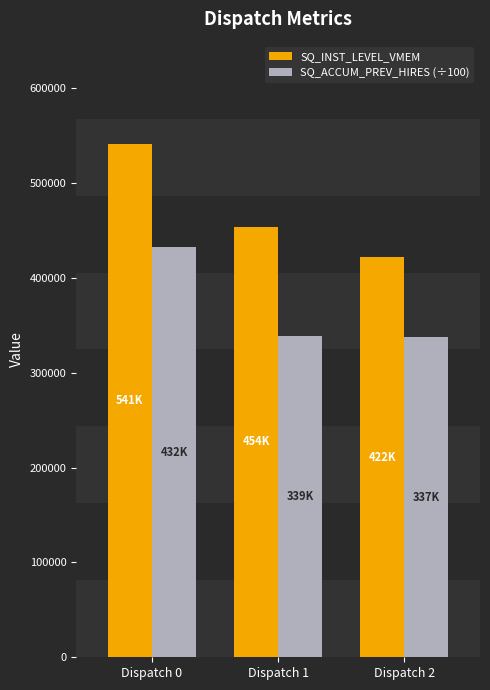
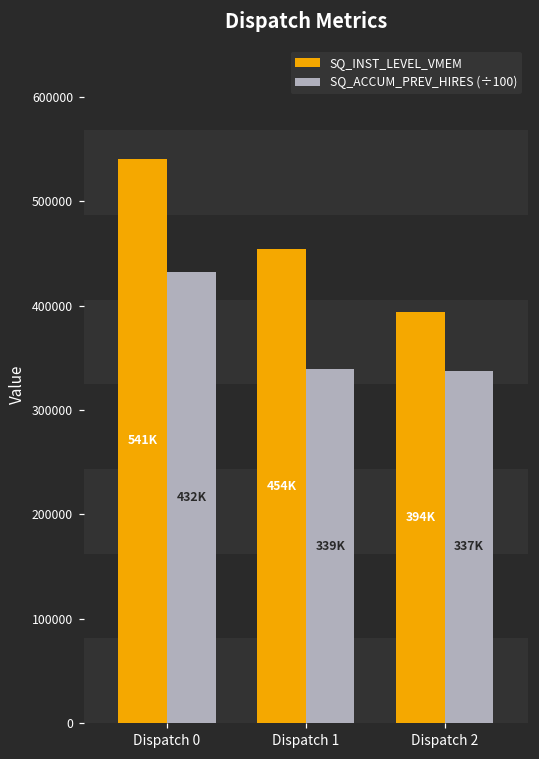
SQ_INST_LEVEL_VMEM, Dispatch 2: 422K -> 394K
